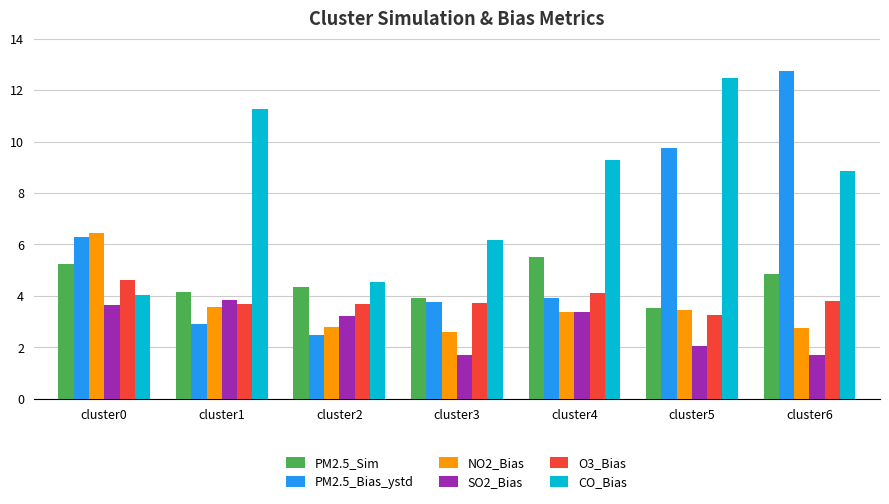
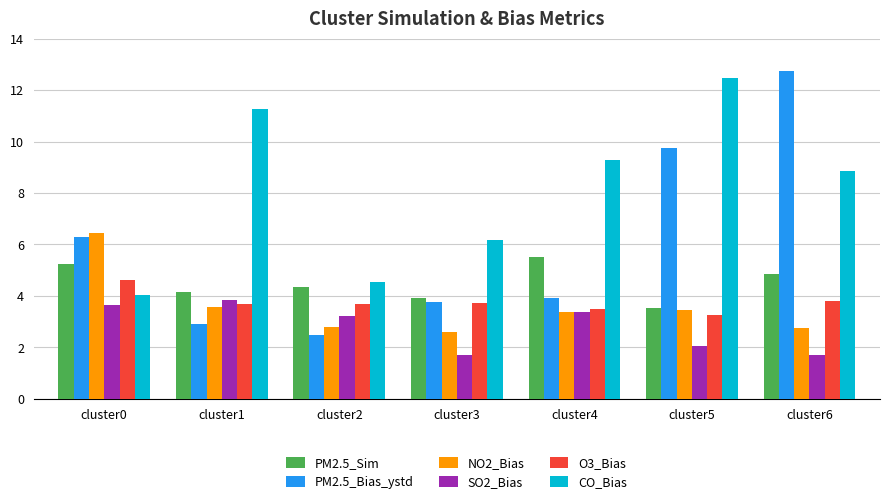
O3_Bias, cluster4: 4.1 -> 3.5
